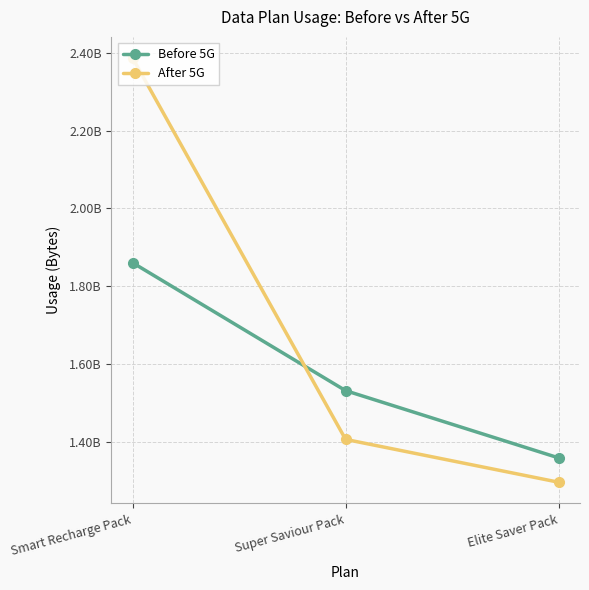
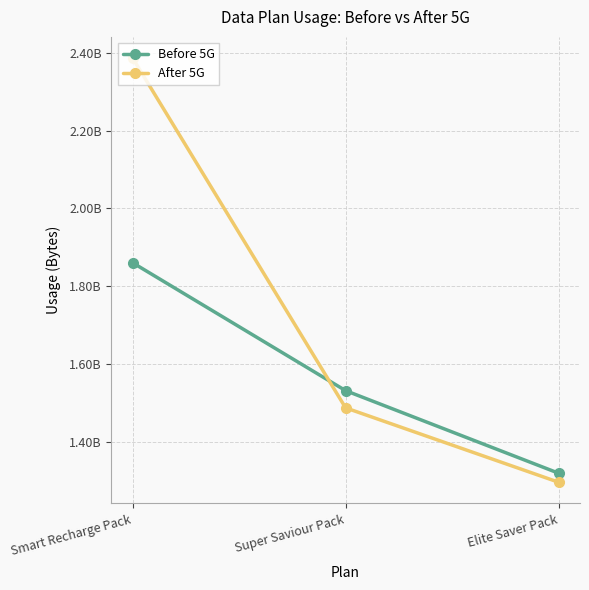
After 5G, Super Saviour Pack: 1410000000 -> 1490000000
Before 5G, Elite Saver Pack: 1360000000 -> 1320000000
